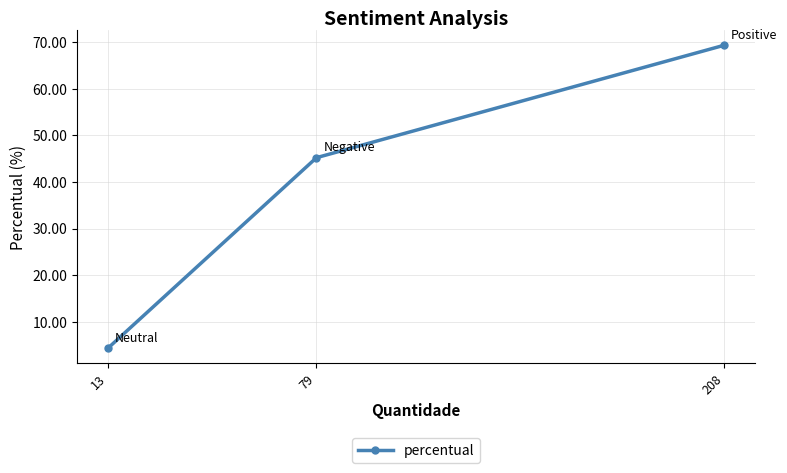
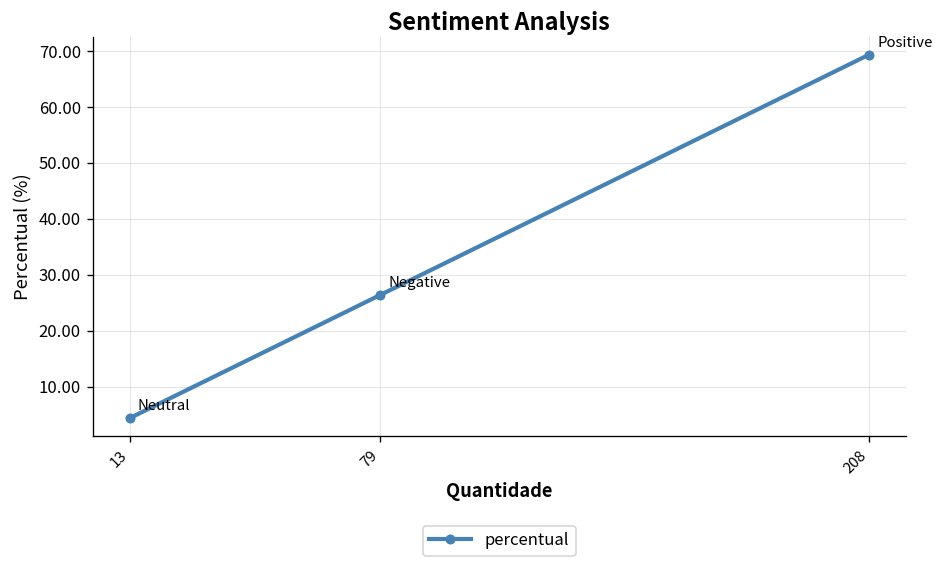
79: 45 -> 26
